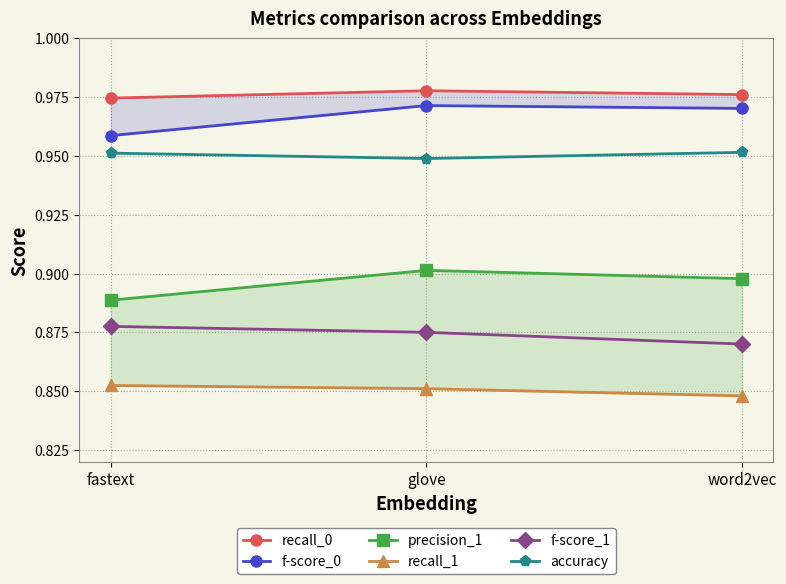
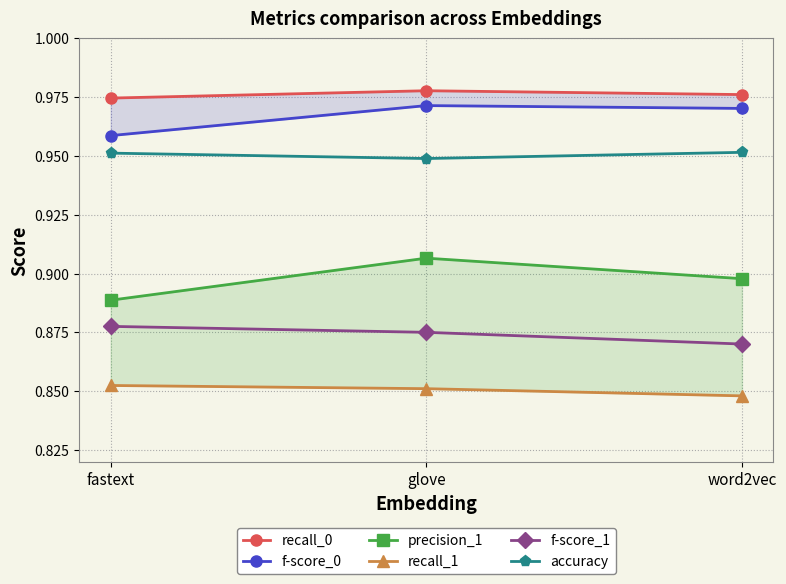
precision_1, glove: 0.901 -> 0.907
